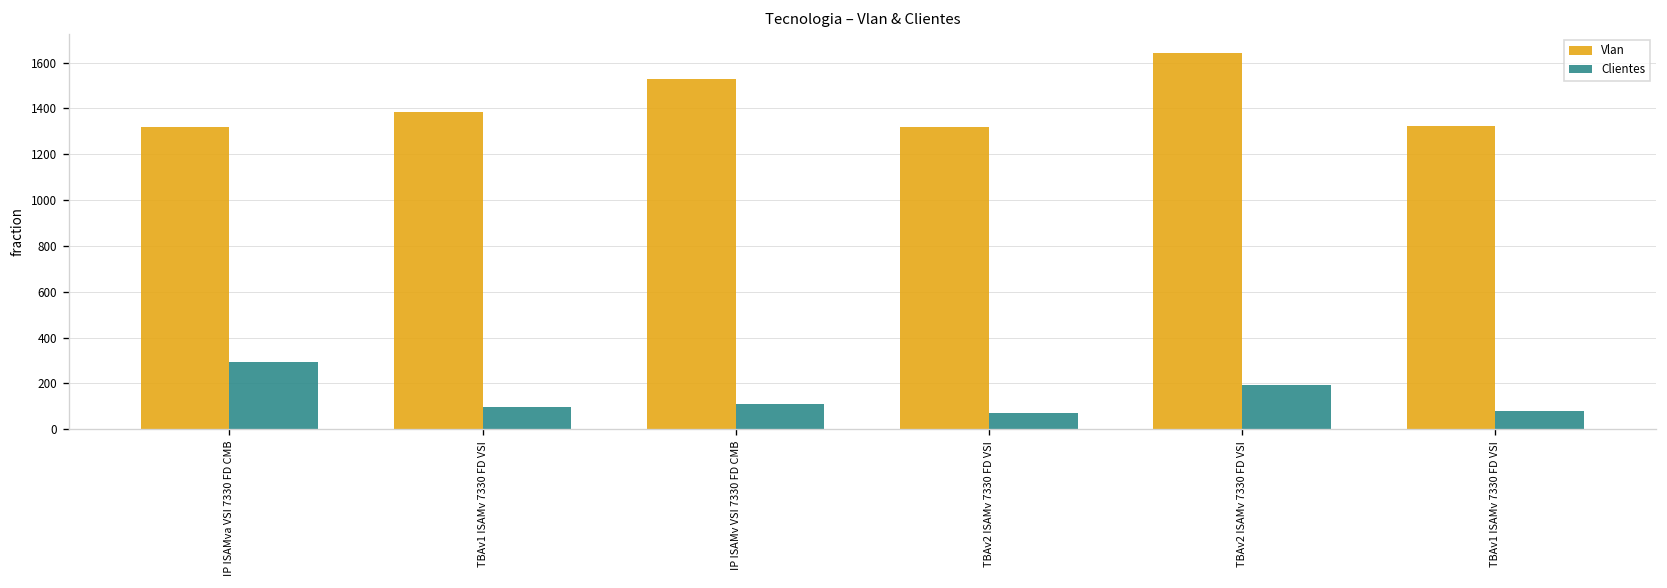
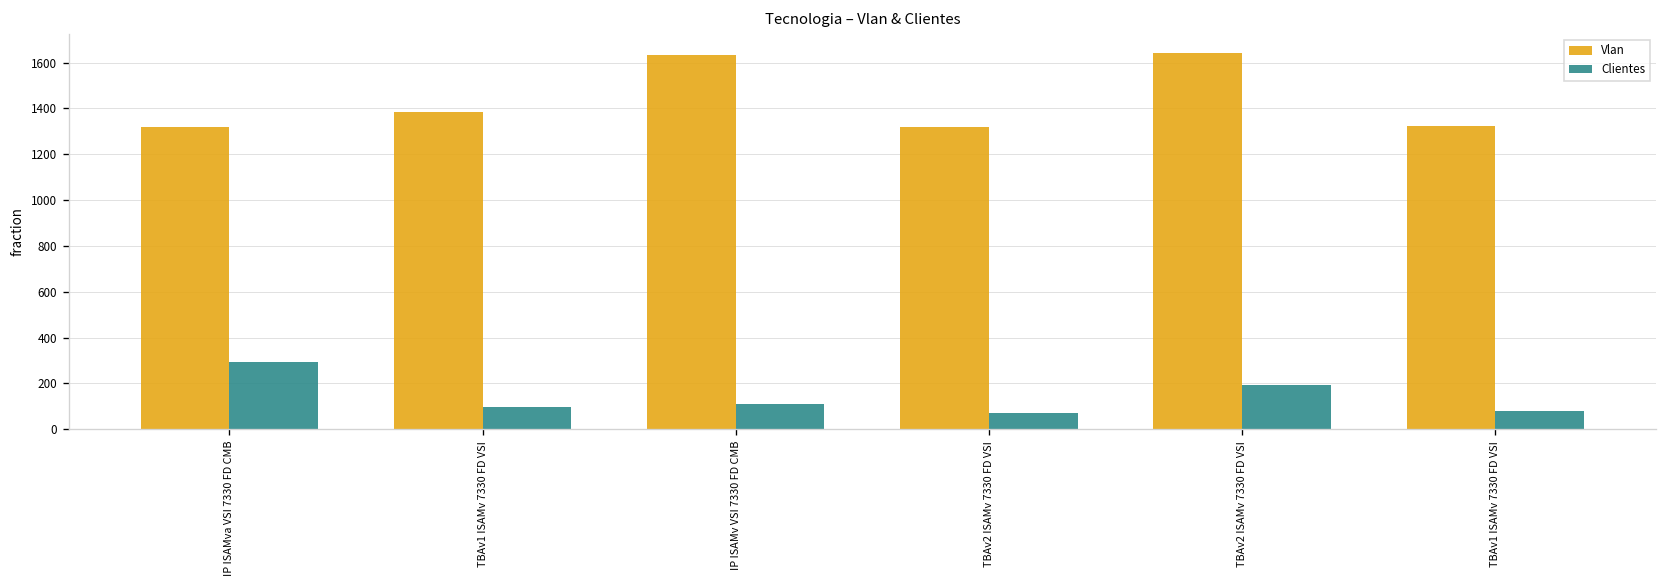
Vlan, IP ISAMv VSI 7330 FD CMB: 1530 -> 1640
